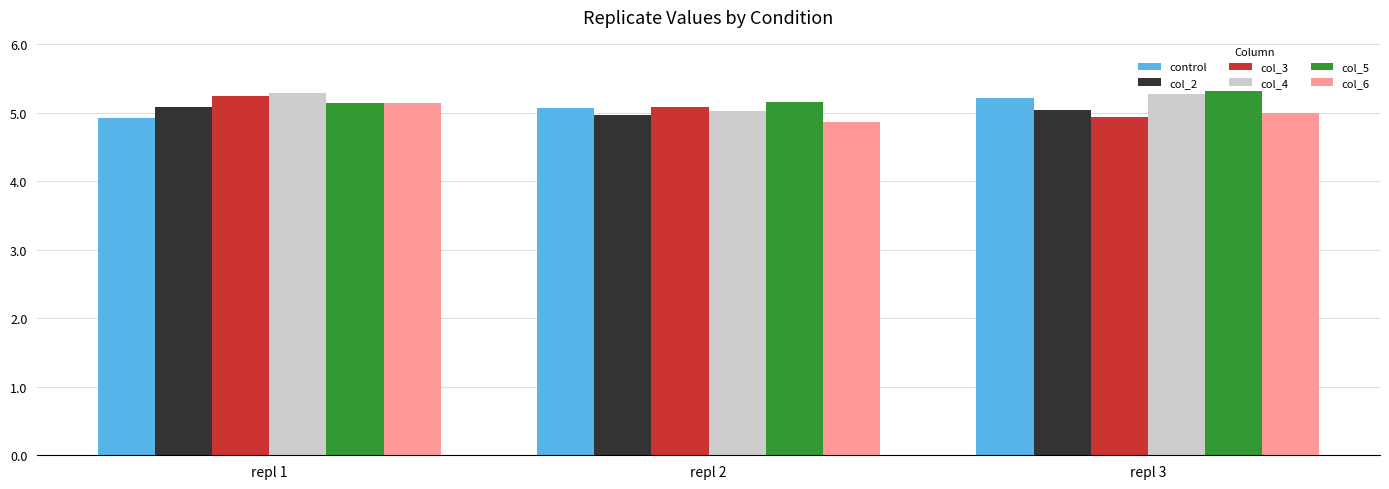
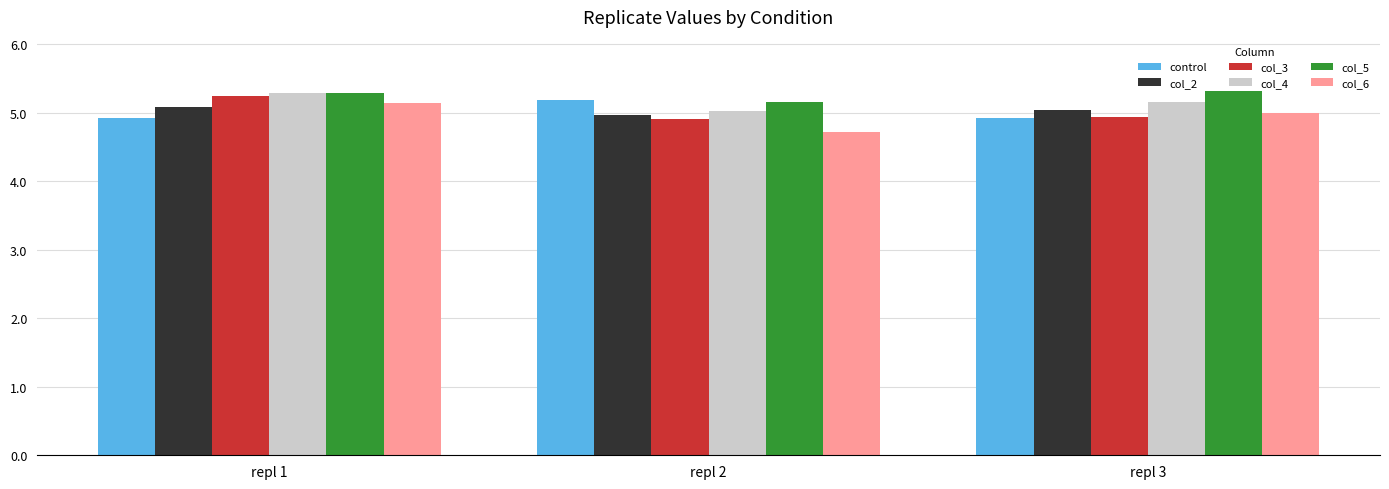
col_5, repl 1: 5.1 -> 5.3
control, repl 2: 5.1 -> 5.2
col_3, repl 2: 5.1 -> 4.9
col_6, repl 2: 4.9 -> 4.7
control, repl 3: 5.2 -> 4.9
col_4, repl 3: 5.3 -> 5.2
